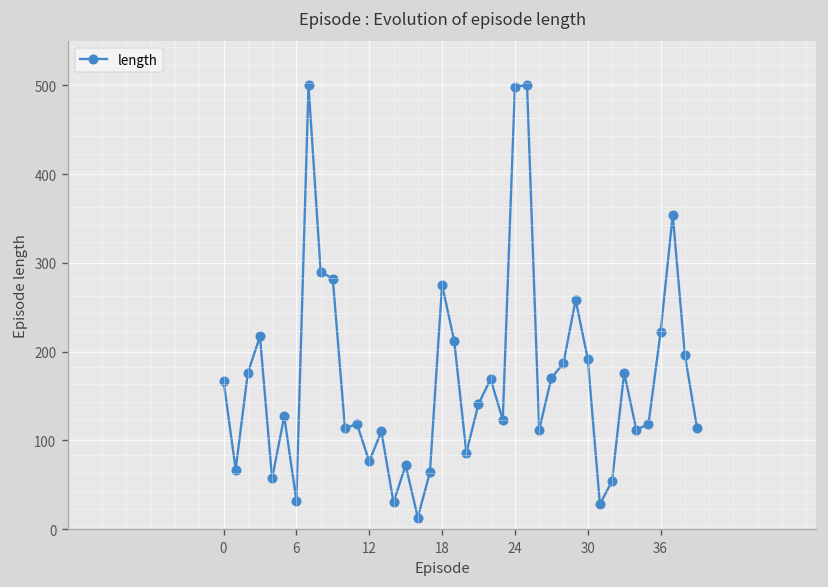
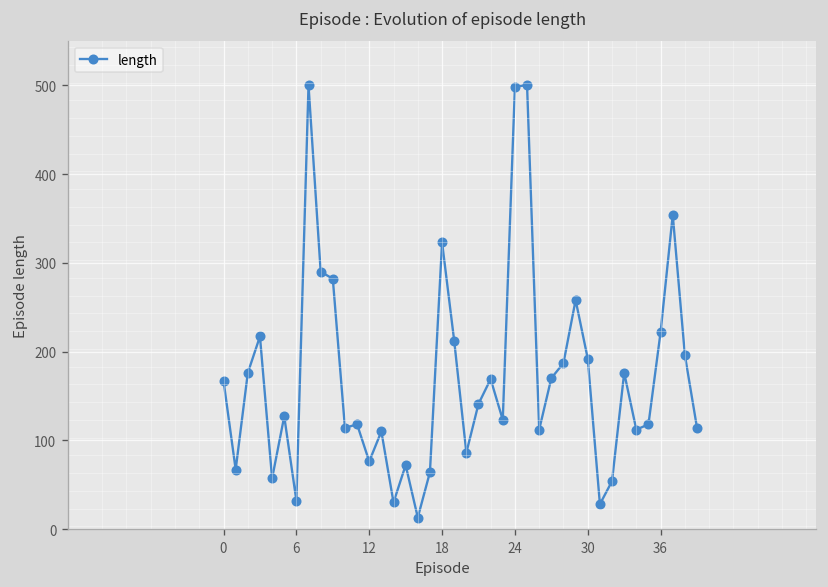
18: 280 -> 320
